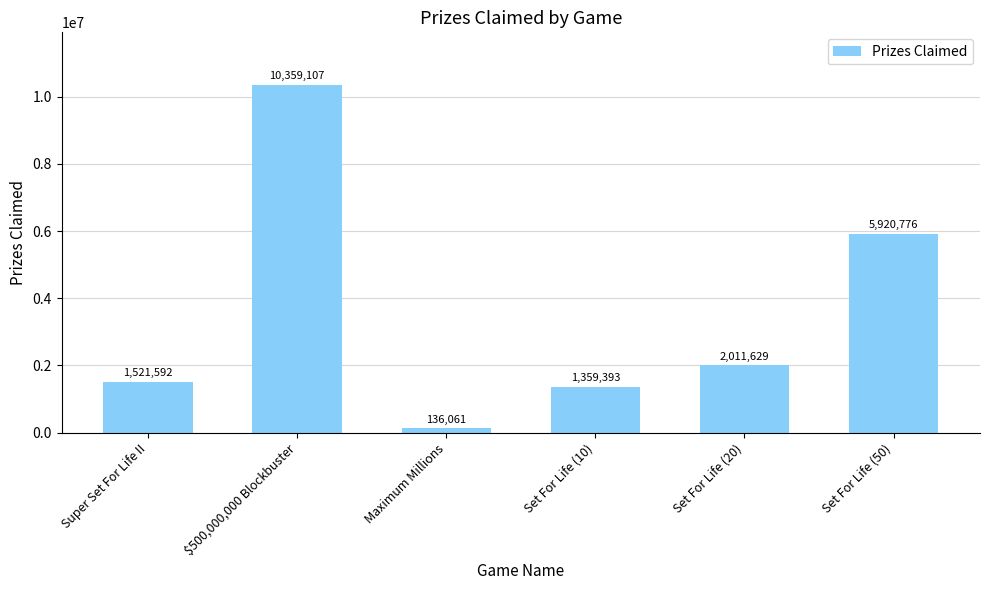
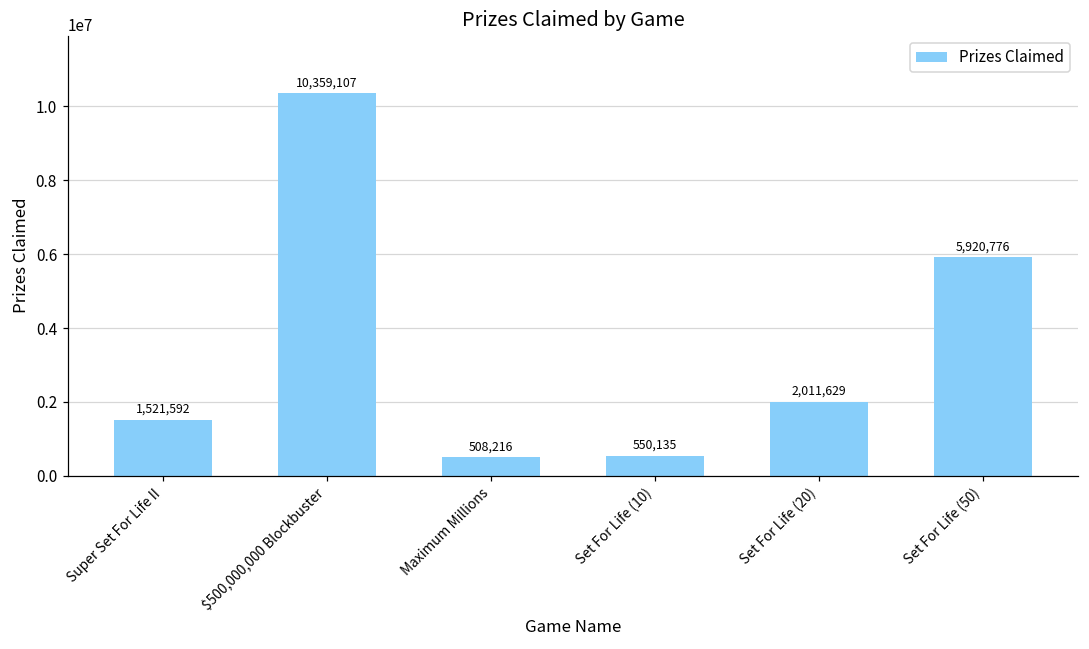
Maximum Millions: 136,061 -> 508,216
Set For Life (10): 1,359,393 -> 550,135
